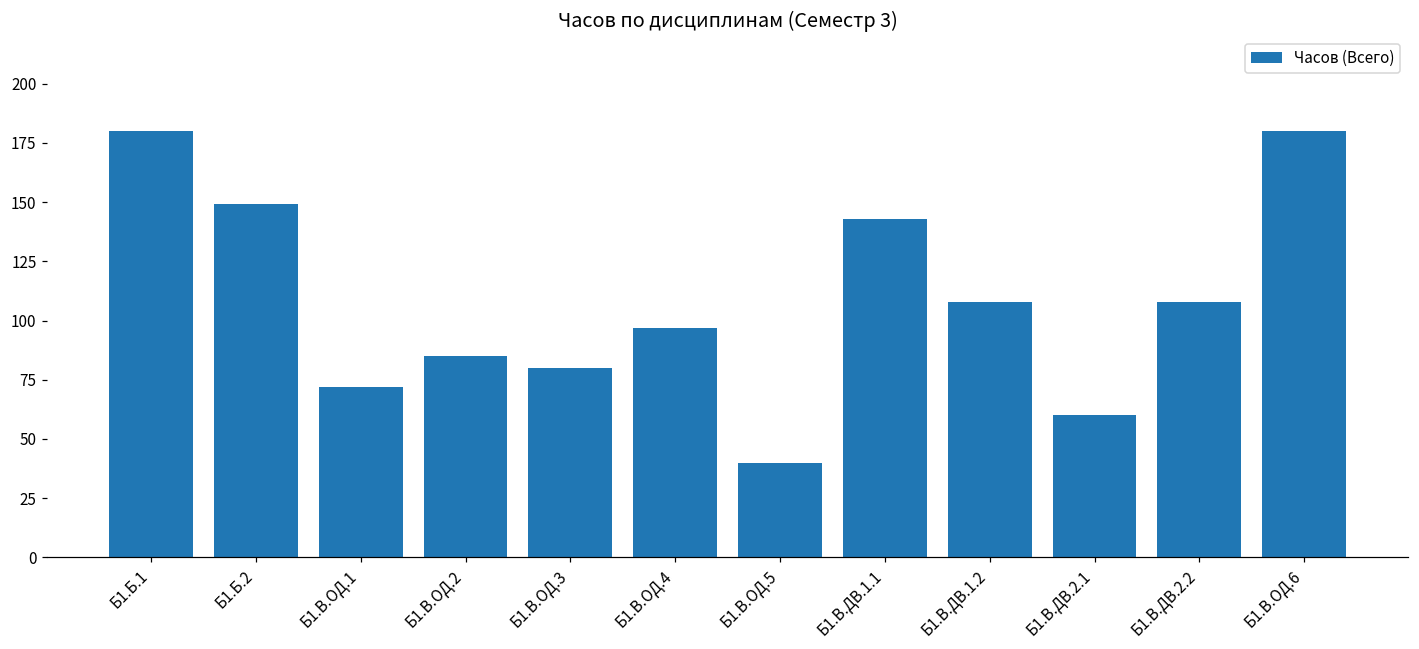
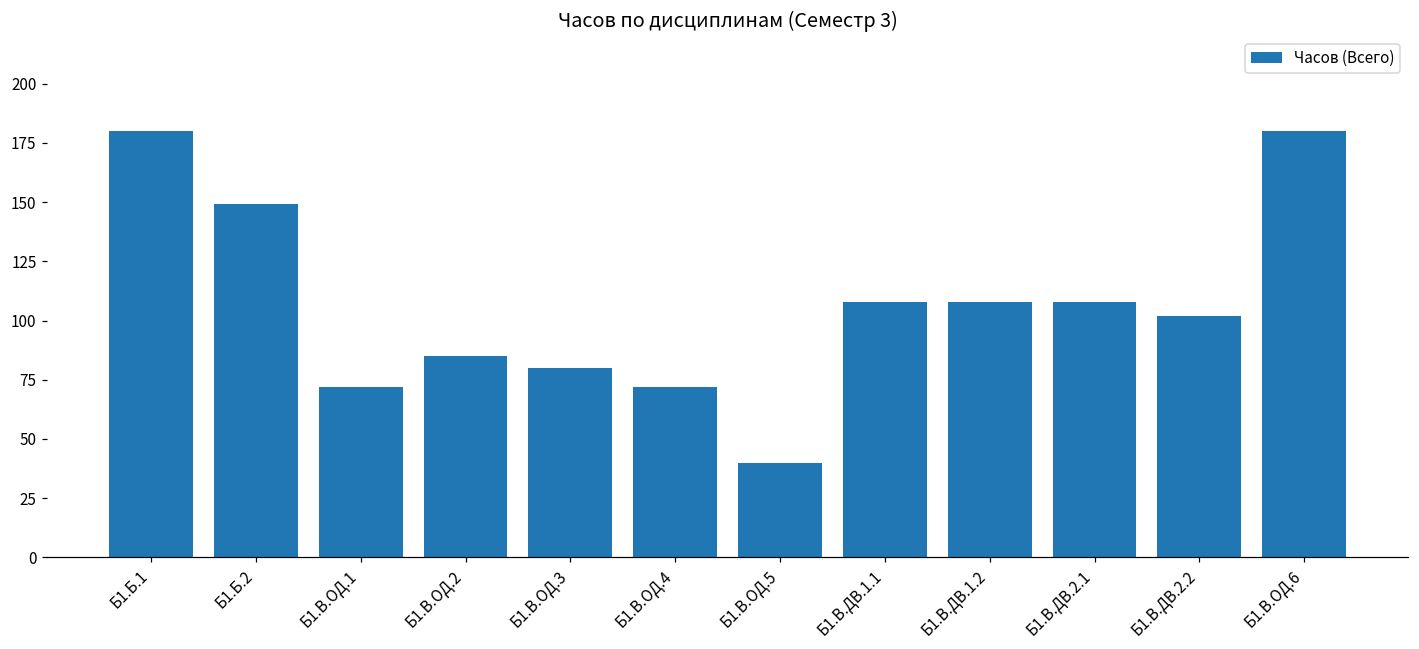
Б1.В.ОД.4: 97 -> 72
Б1.В.ДВ.1.1: 143 -> 108
Б1.В.ДВ.2.1: 60 -> 108
Б1.В.ДВ.2.2: 108 -> 102
